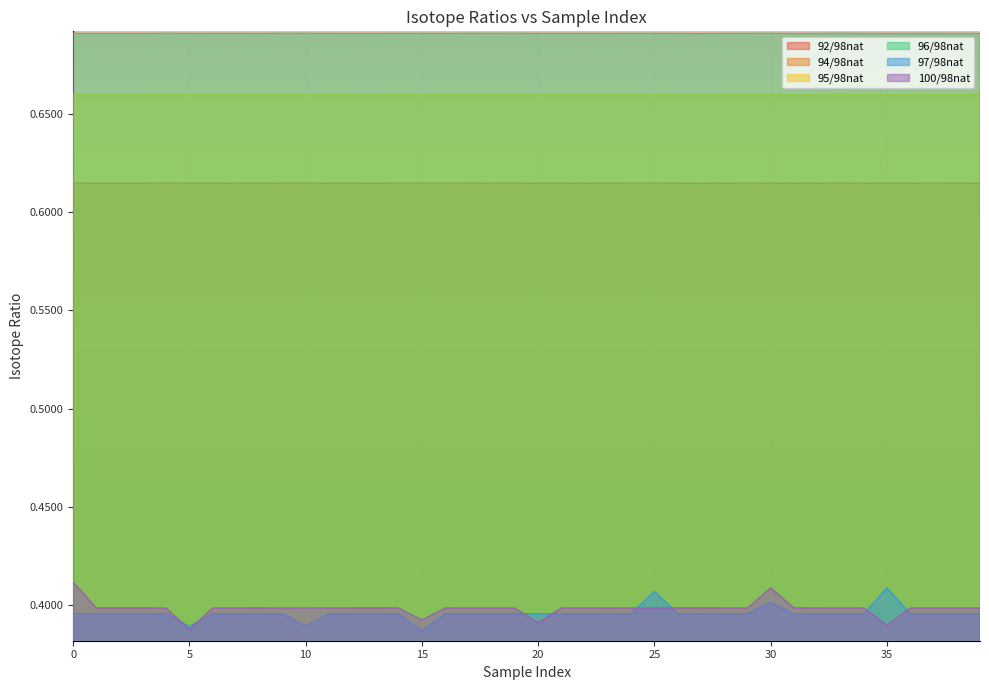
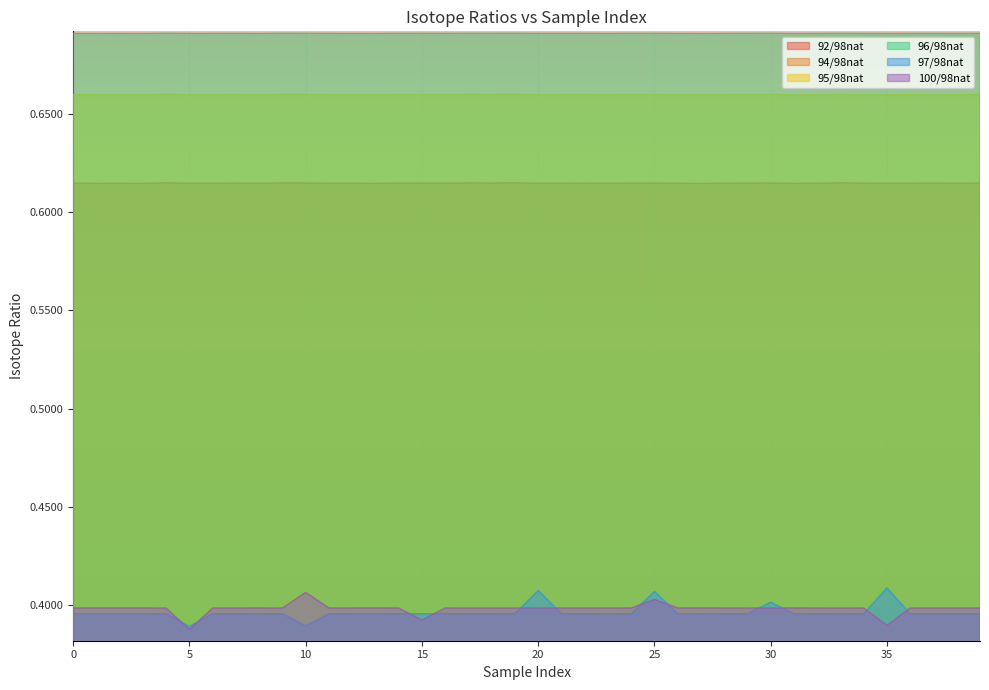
100/98nat, 0: 0.412 -> 0.399
100/98nat, 10: 0.399 -> 0.407
97/98nat, 15: 0.387 -> 0.396
97/98nat, 20: 0.396 -> 0.408
100/98nat, 20: 0.391 -> 0.399
100/98nat, 25: 0.399 -> 0.403
100/98nat, 30: 0.409 -> 0.399
